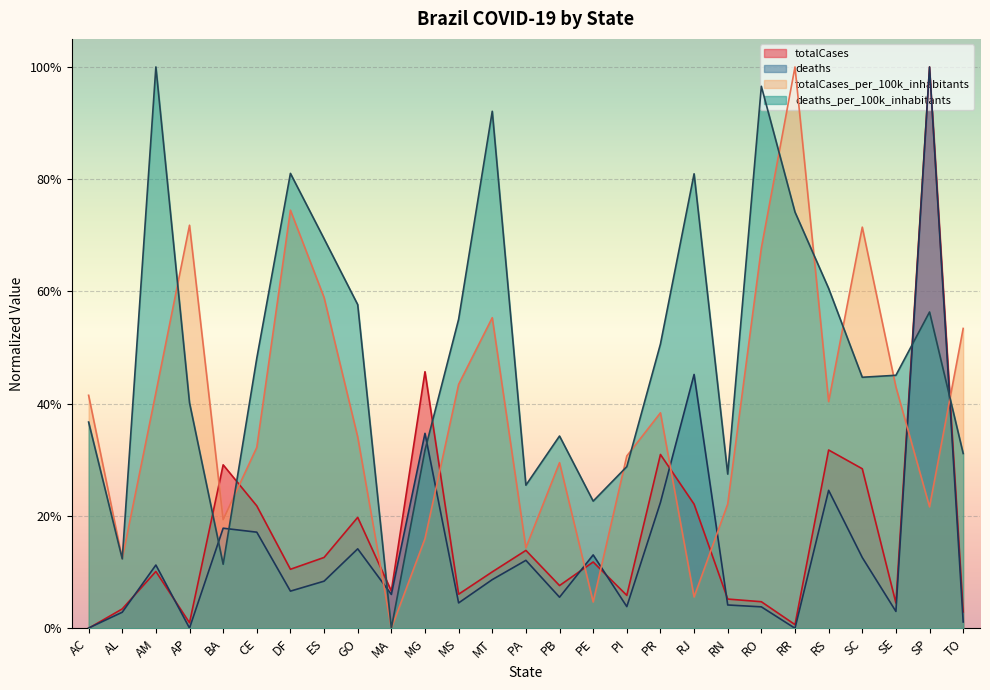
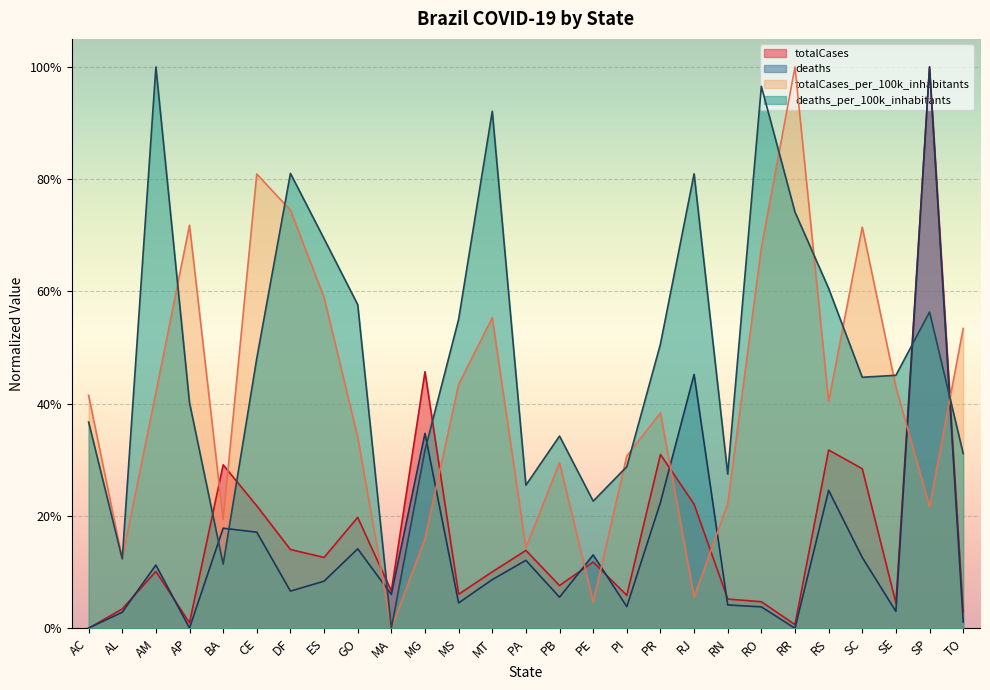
totalCases_per_100k_inhabitants, CE: 32% -> 81%
totalCases, DF: 11% -> 14%
